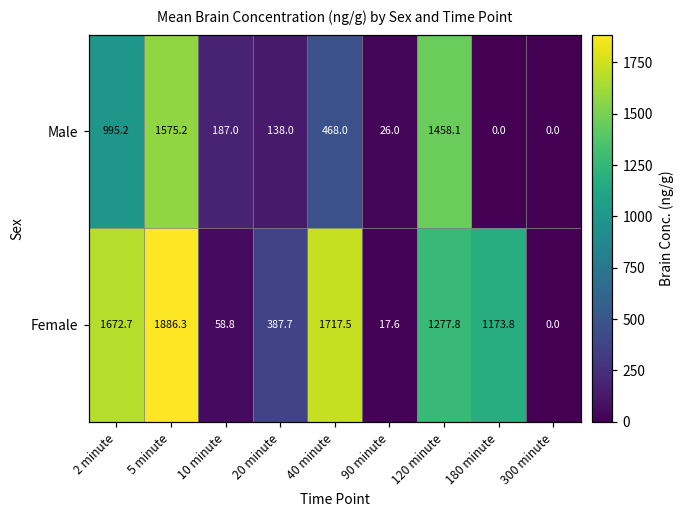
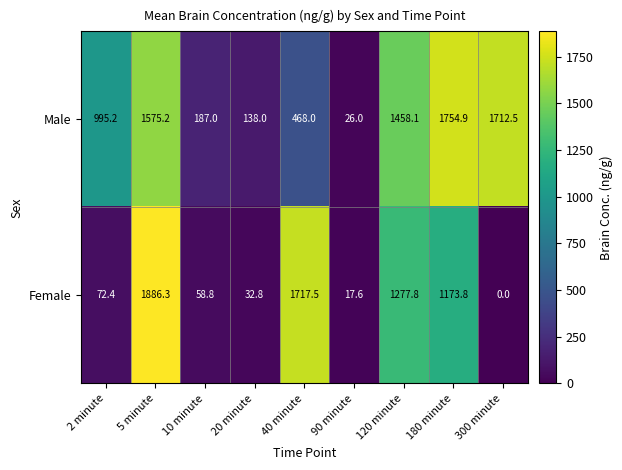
Male, 180 minute: 0.0 -> 1754.9
Male, 300 minute: 0.0 -> 1712.5
Female, 2 minute: 1672.7 -> 72.4
Female, 20 minute: 387.7 -> 32.8
